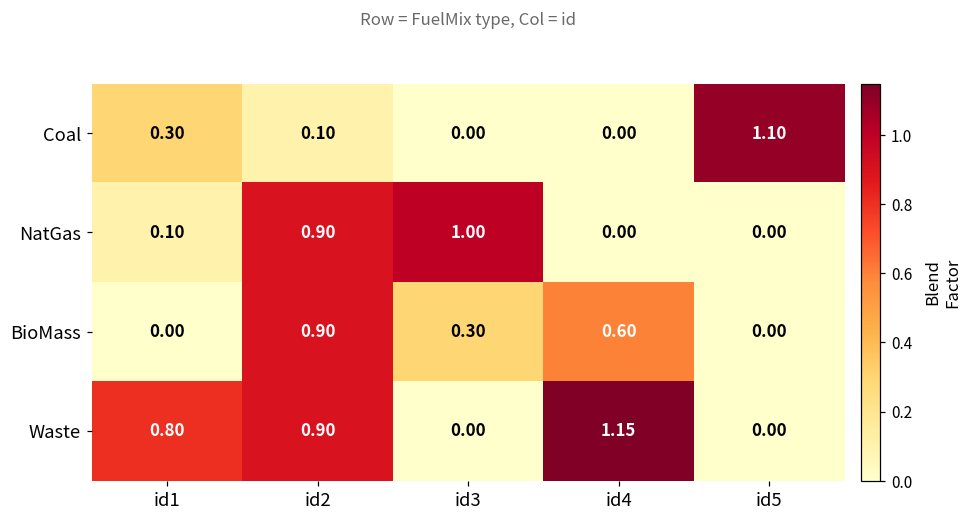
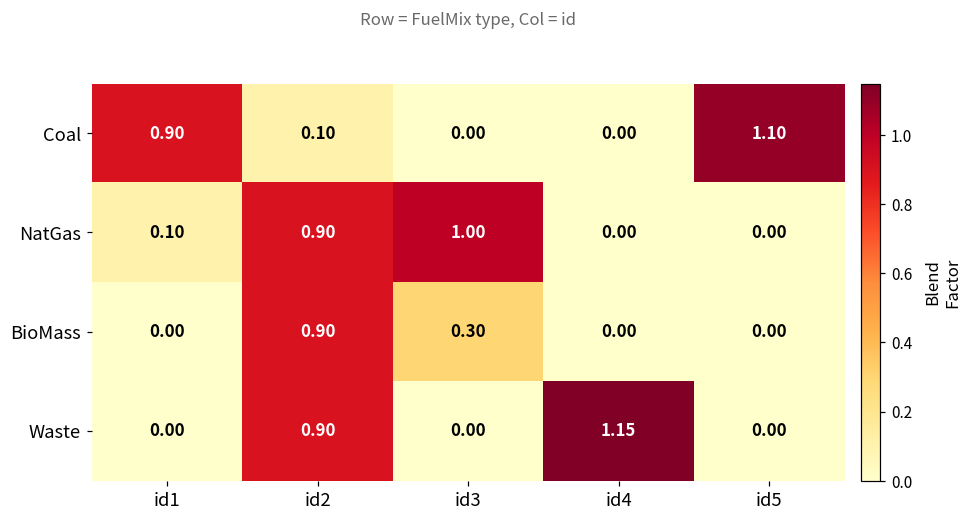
Coal, id1: 0.30 -> 0.90
BioMass, id4: 0.60 -> 0.00
Waste, id1: 0.80 -> 0.00
